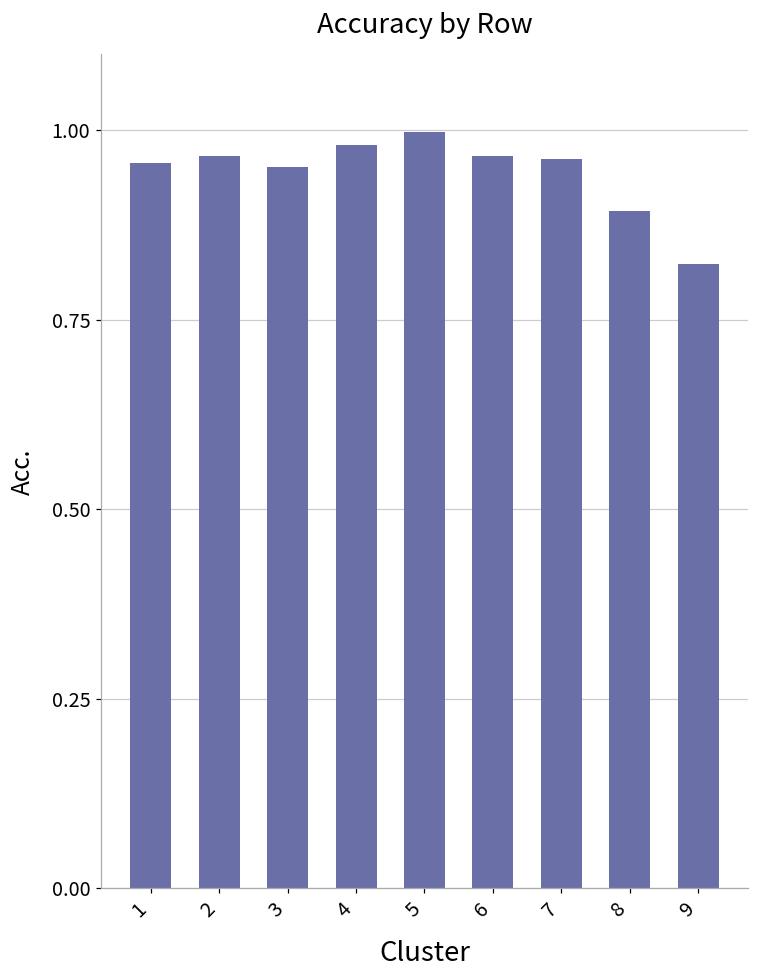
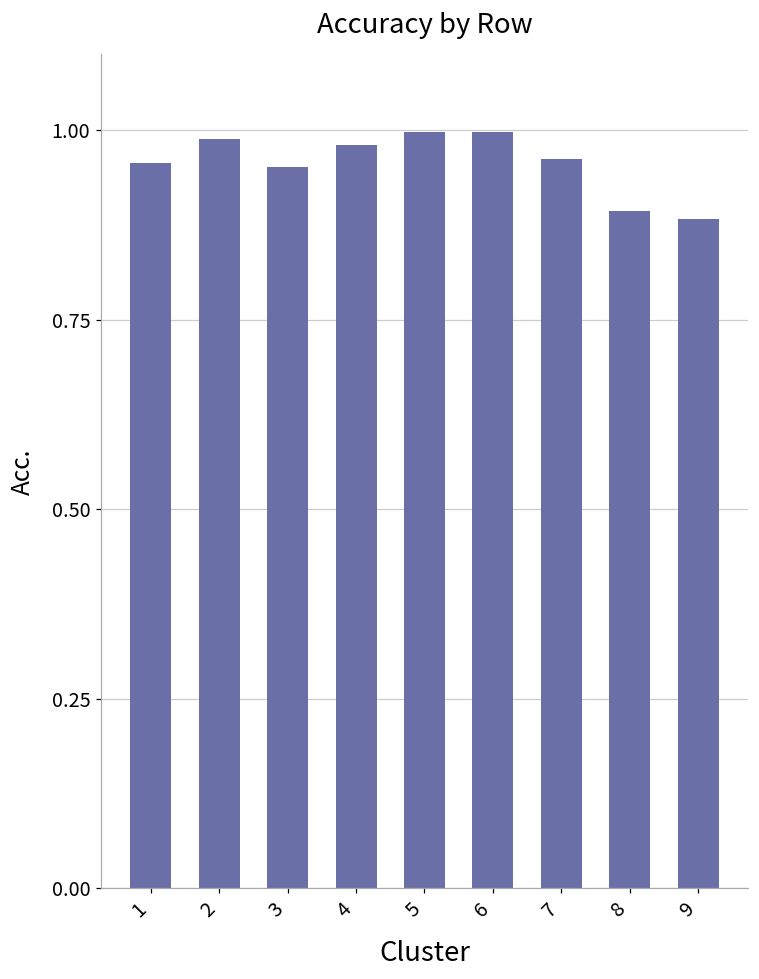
2: 0.97 -> 0.99
6: 0.97 -> 1.00
9: 0.82 -> 0.88
